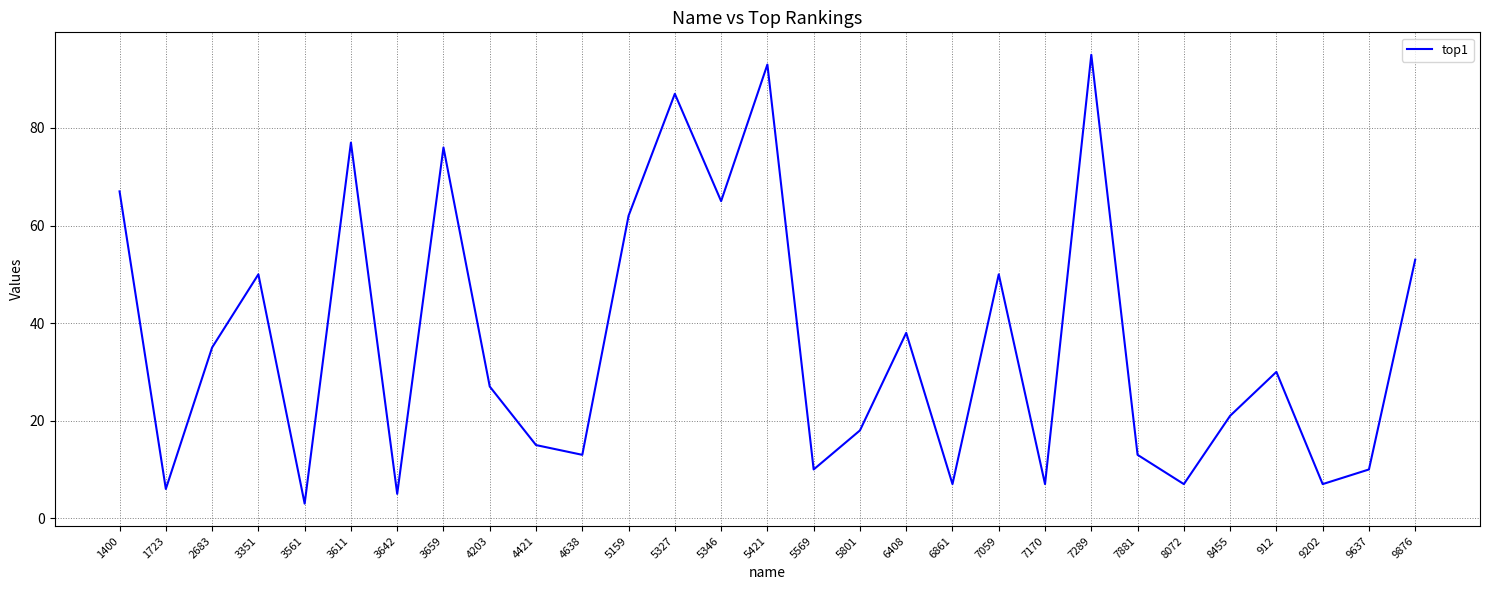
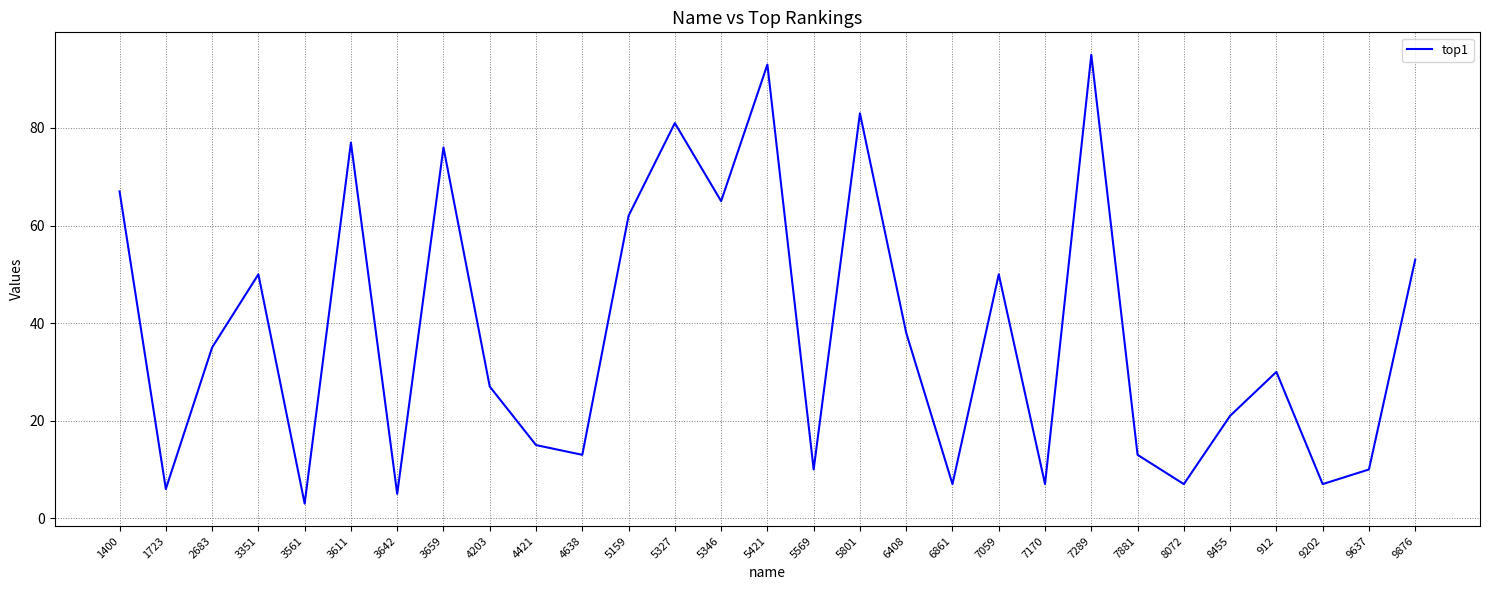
5327: 87 -> 81
5801: 18 -> 83
